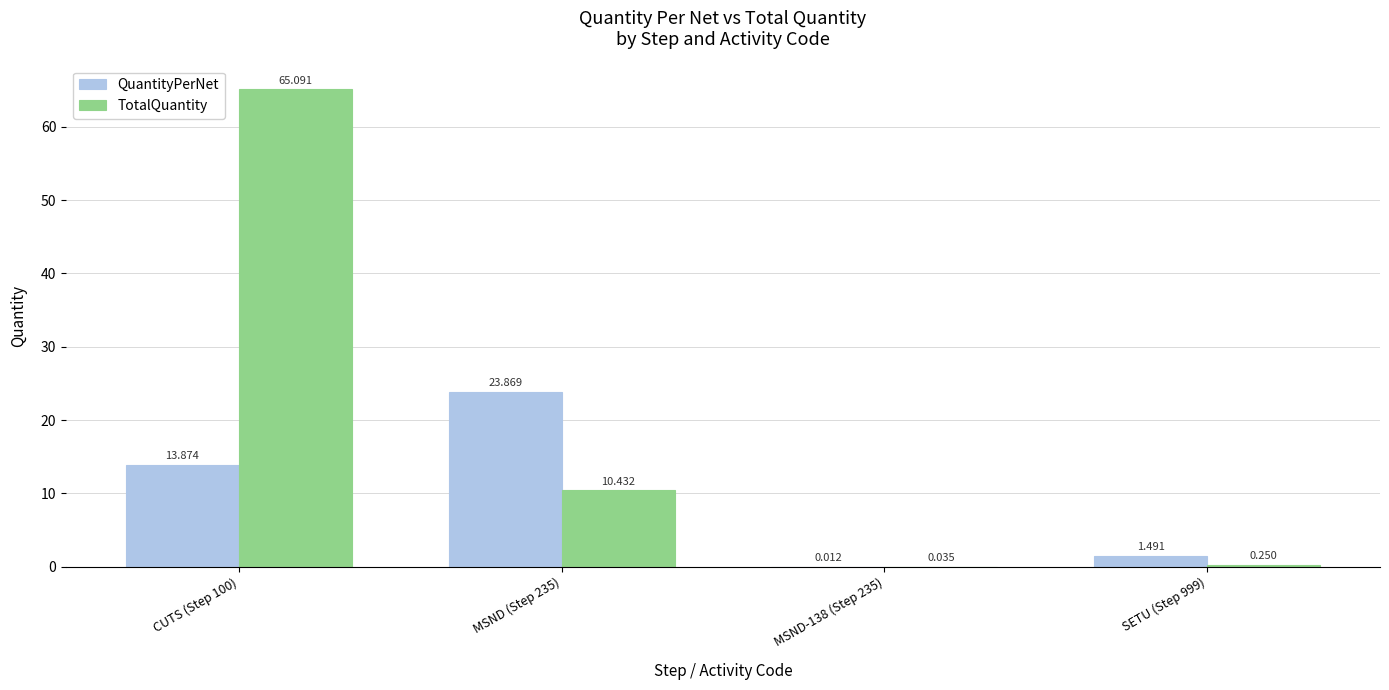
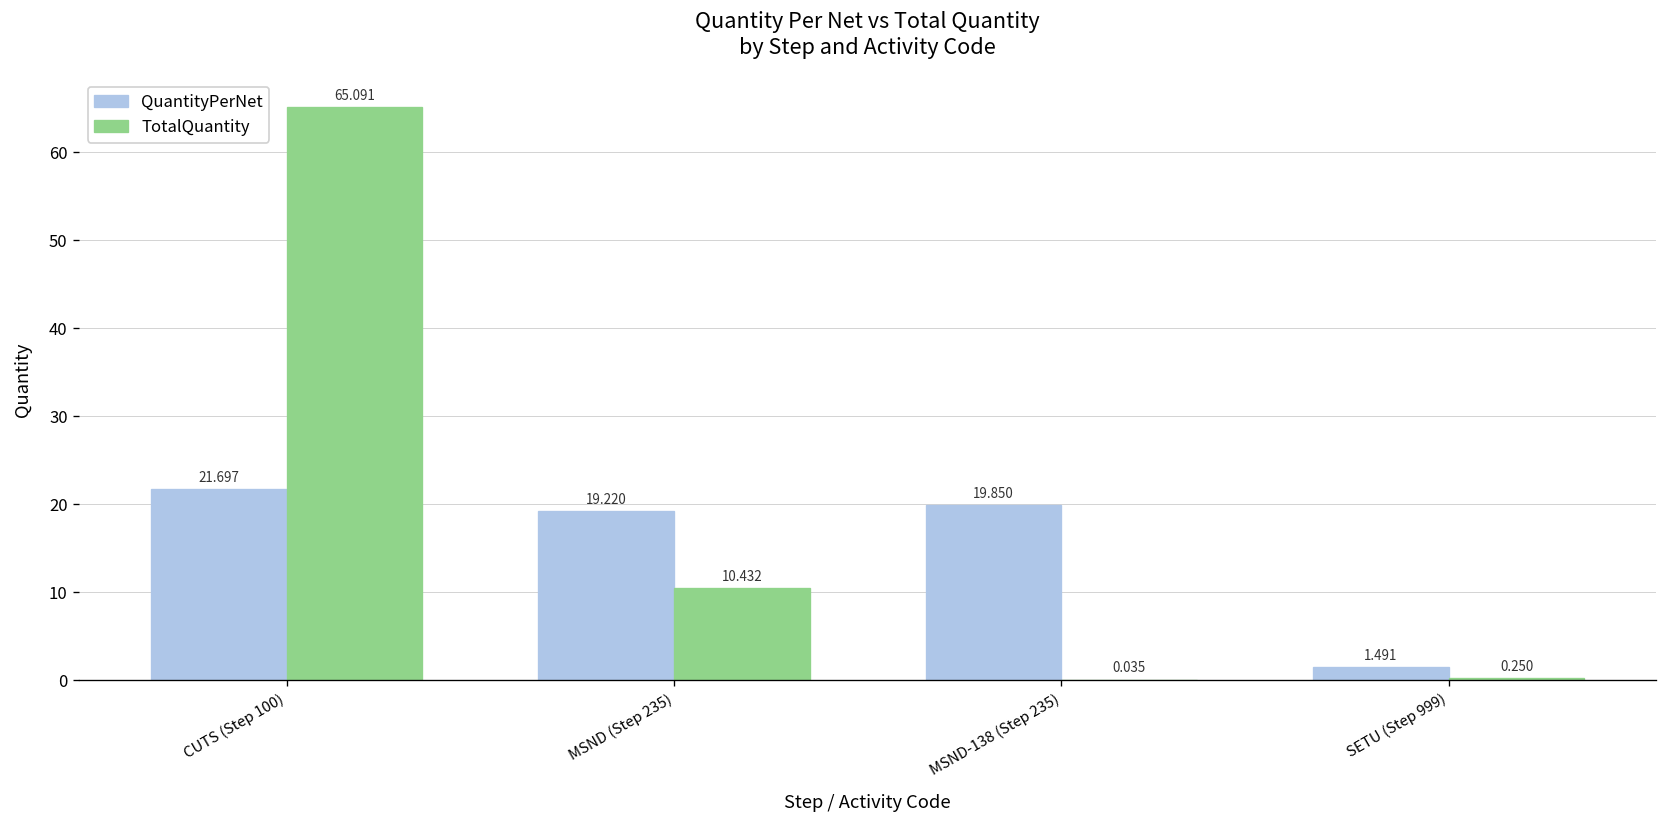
QuantityPerNet, CUTS (Step 100): 13.874 -> 21.697
QuantityPerNet, MSND (Step 235): 23.869 -> 19.220
QuantityPerNet, MSND-138 (Step 235): 0.012 -> 19.850
